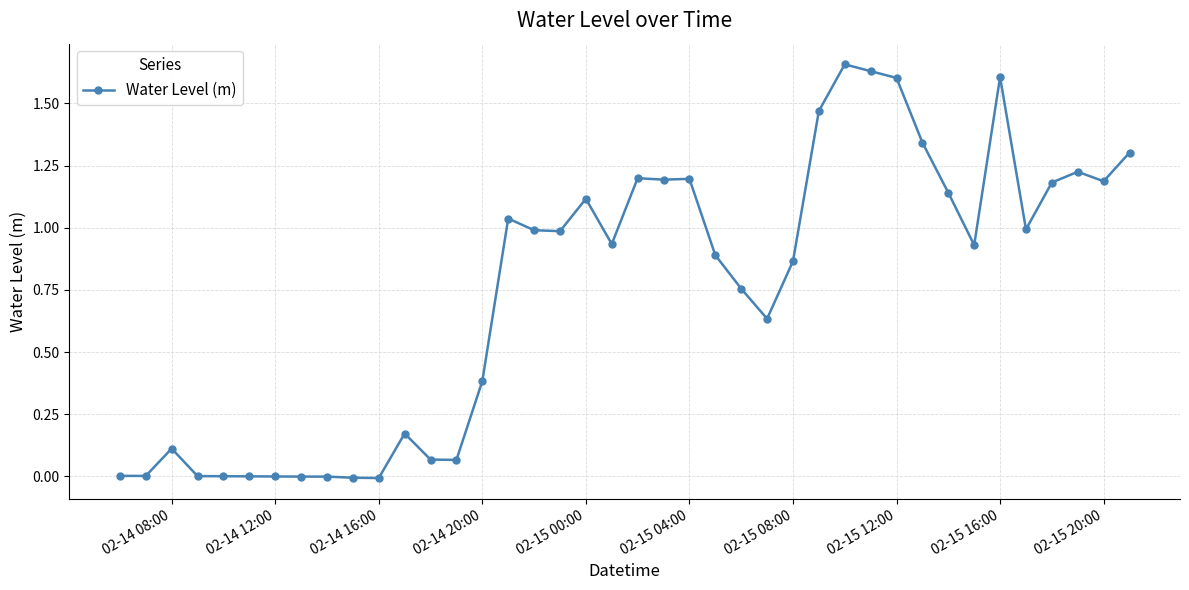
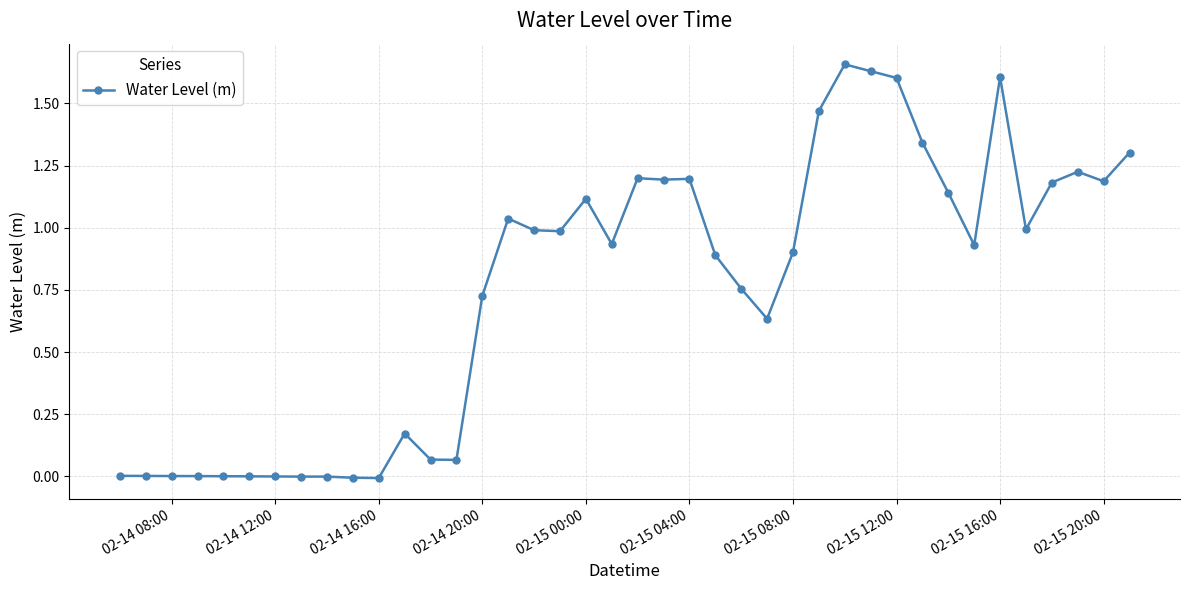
02-14 08:00: 0.11 -> 0.00
02-14 20:00: 0.38 -> 0.73
02-15 08:00: 0.87 -> 0.90
